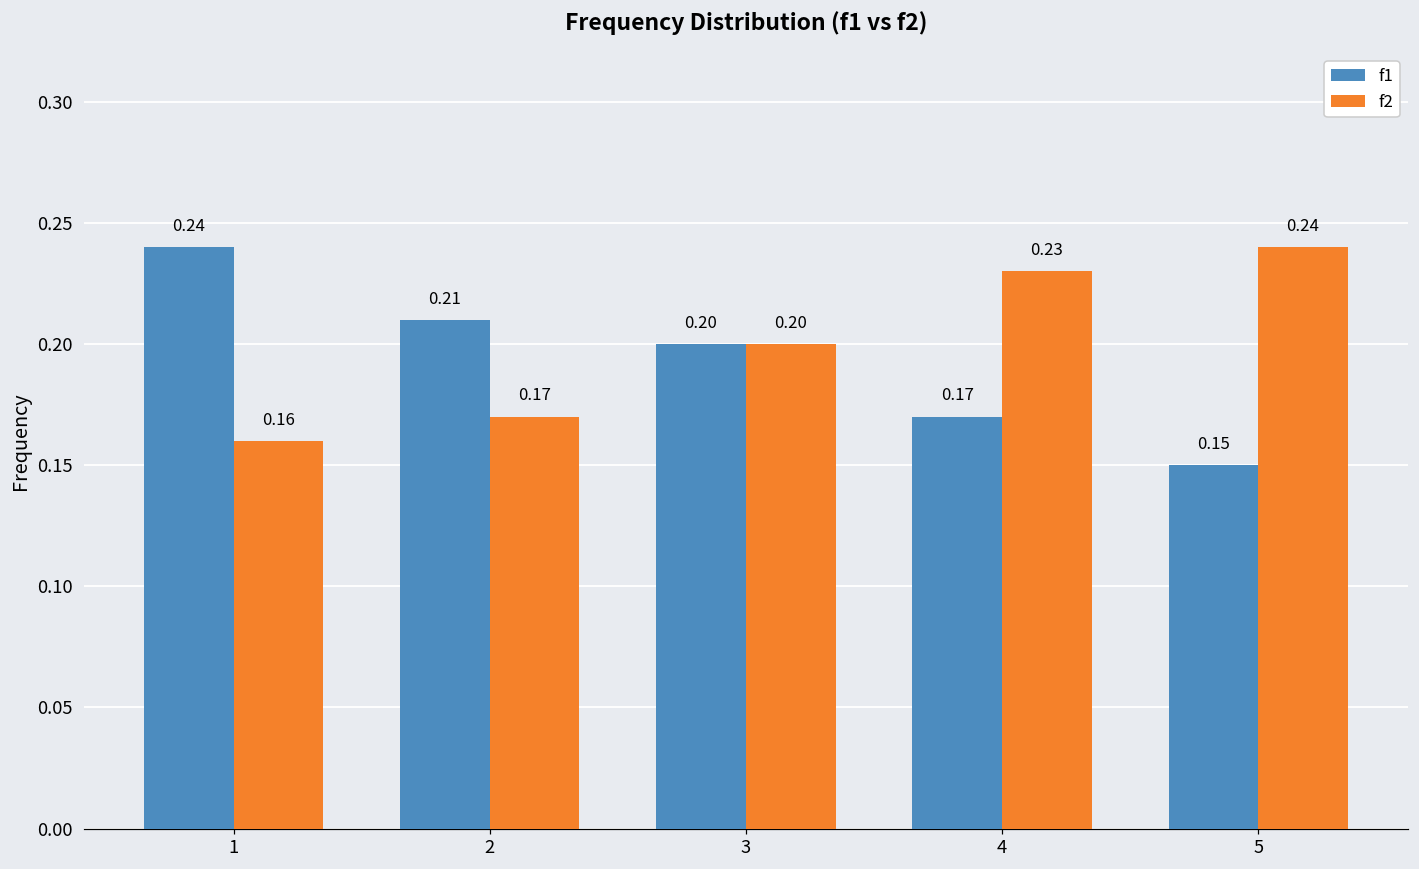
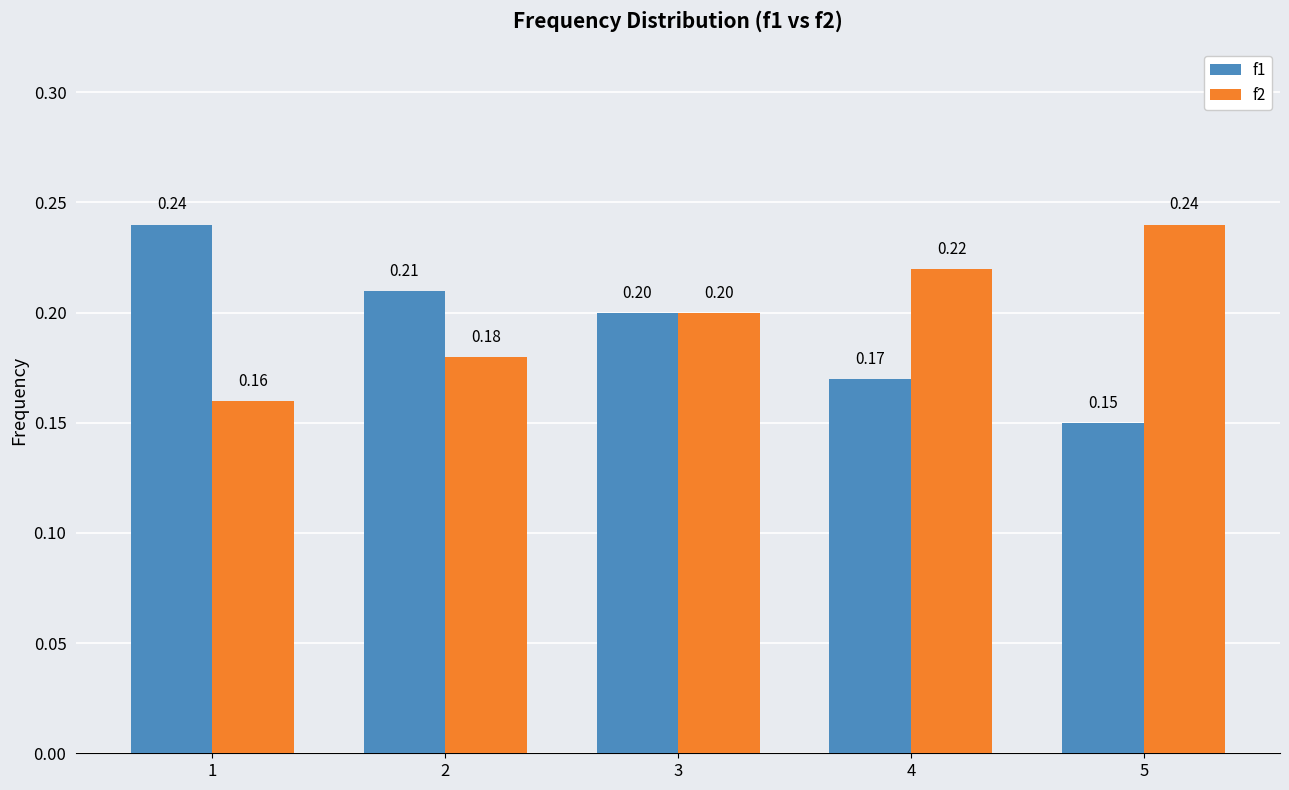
f2, 2: 0.17 -> 0.18
f2, 4: 0.23 -> 0.22
